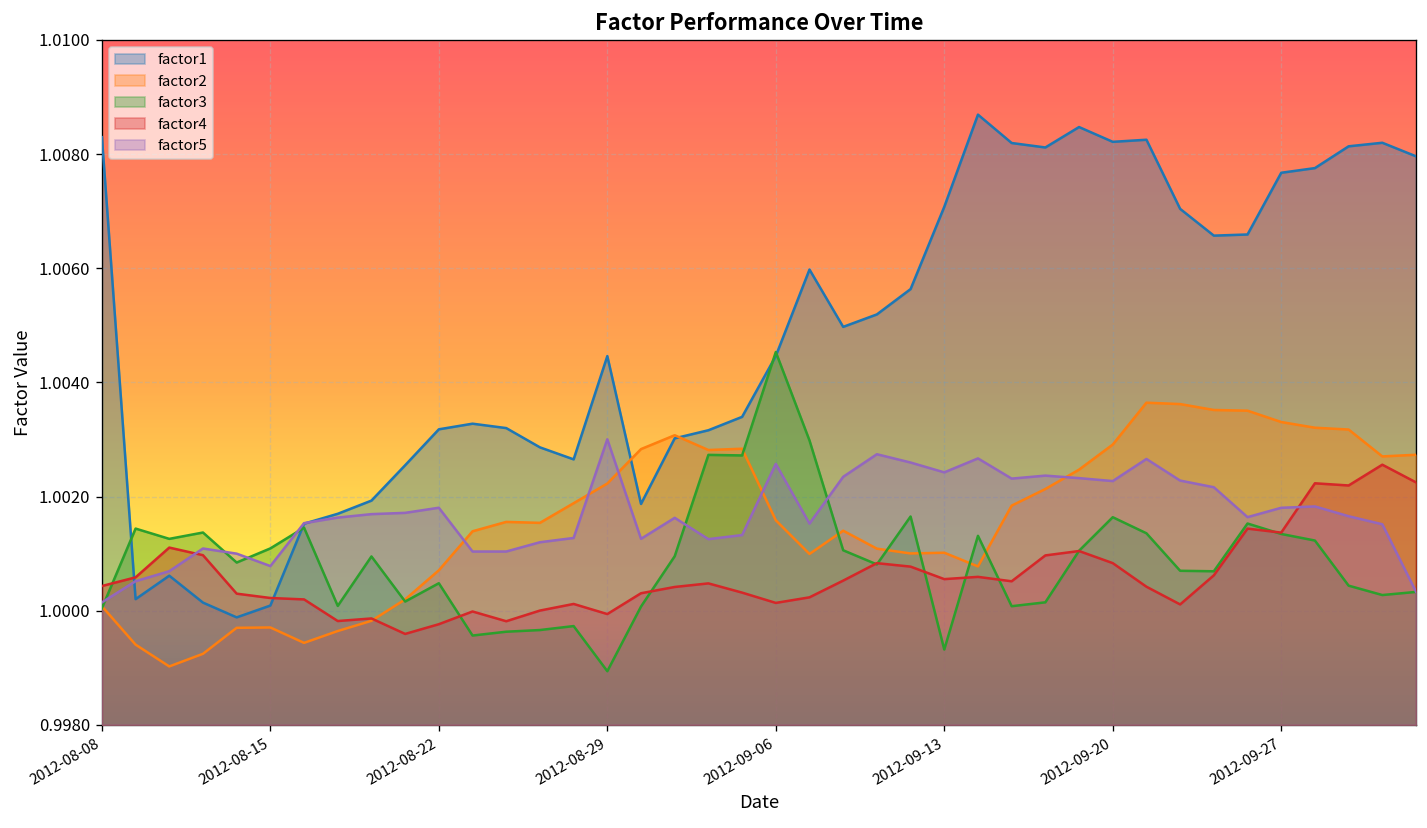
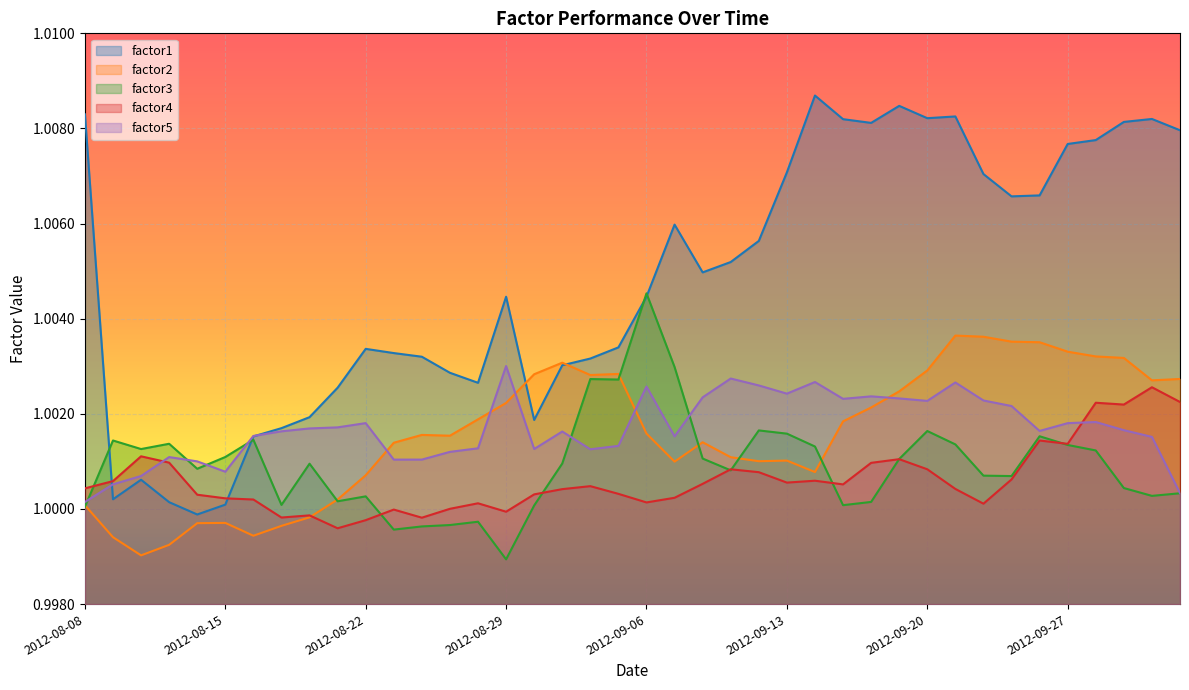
factor1, 2012-08-22: 1.0032 -> 1.0034
factor3, 2012-08-22: 1.0005 -> 1.0003
factor3, 2012-09-13: 0.9993 -> 1.0016
